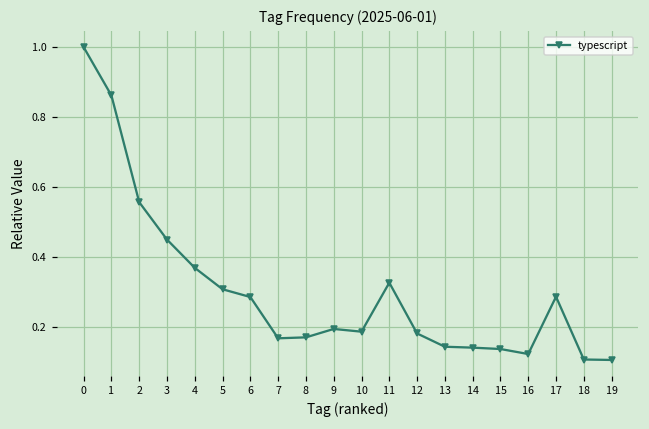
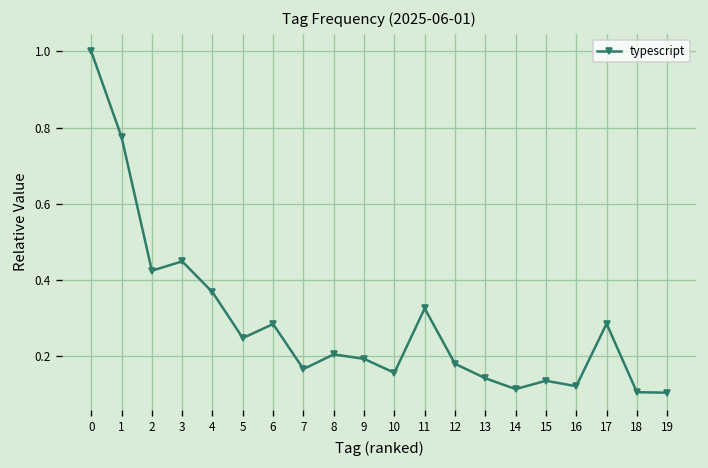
1: 0.86 -> 0.78
2: 0.56 -> 0.42
5: 0.31 -> 0.25
8: 0.17 -> 0.20
10: 0.19 -> 0.16
14: 0.14 -> 0.11
